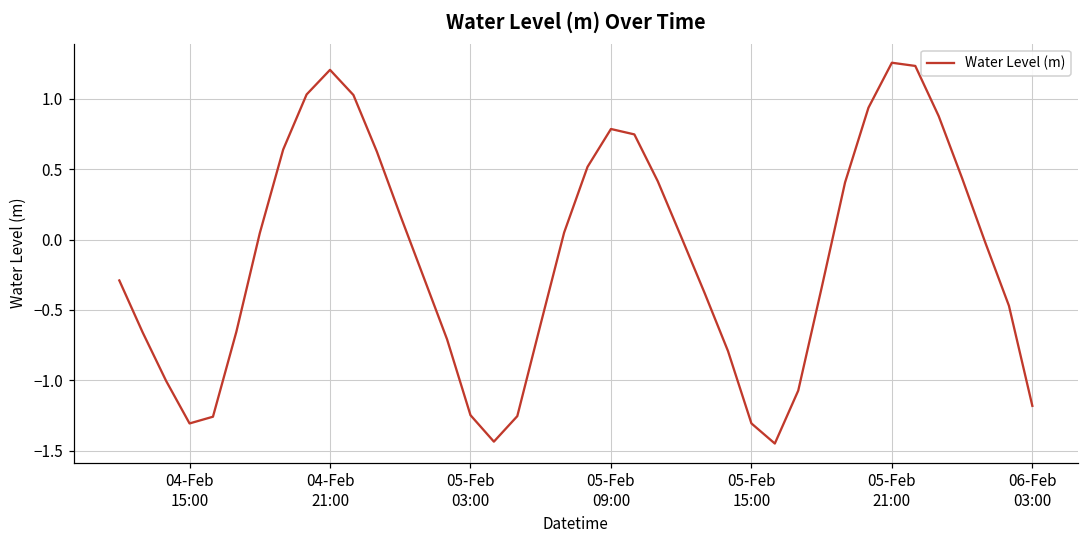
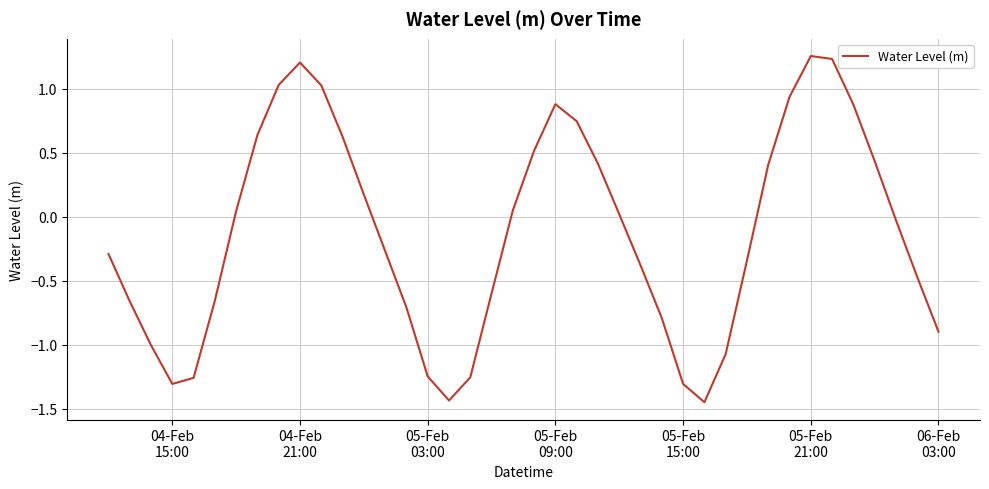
05-Feb 09:00: 0.79 -> 0.88
06-Feb 03:00: -1.18 -> -0.90
